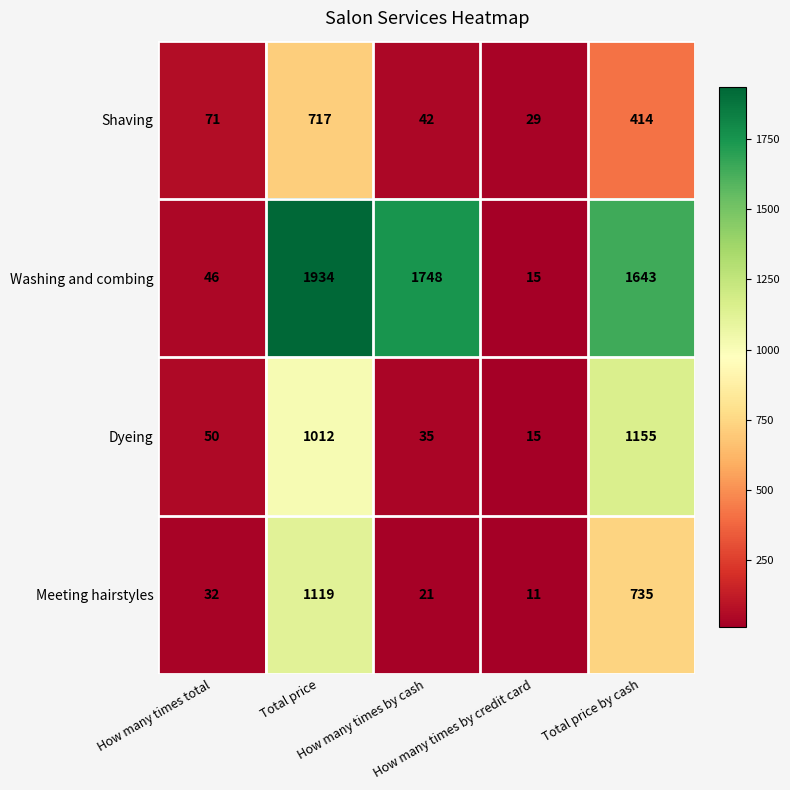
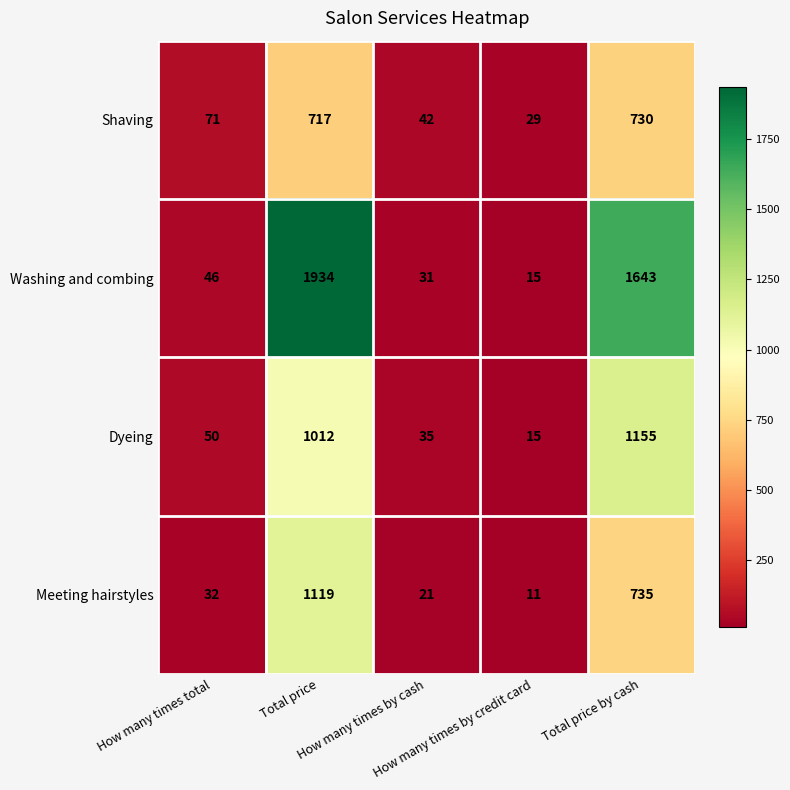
Shaving, Total price by cash: 414 -> 730
Washing and combing, How many times by cash: 1748 -> 31
